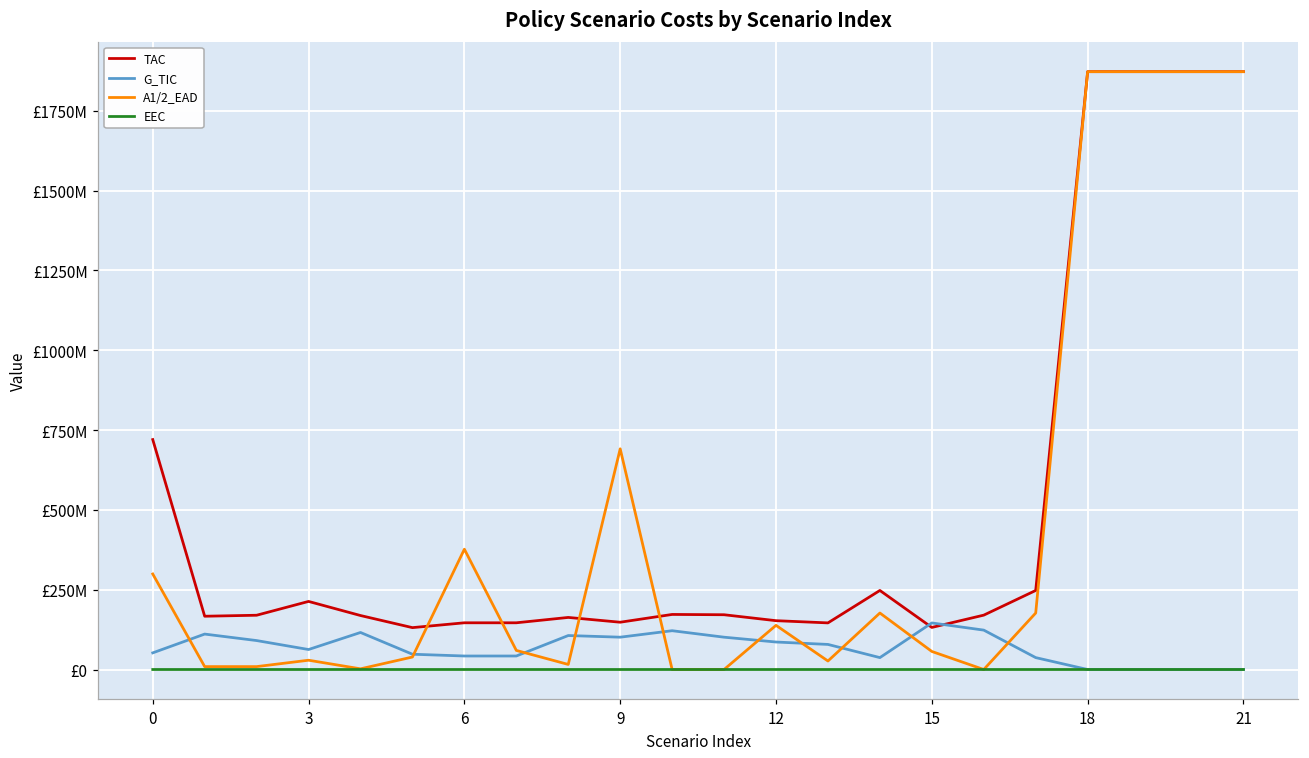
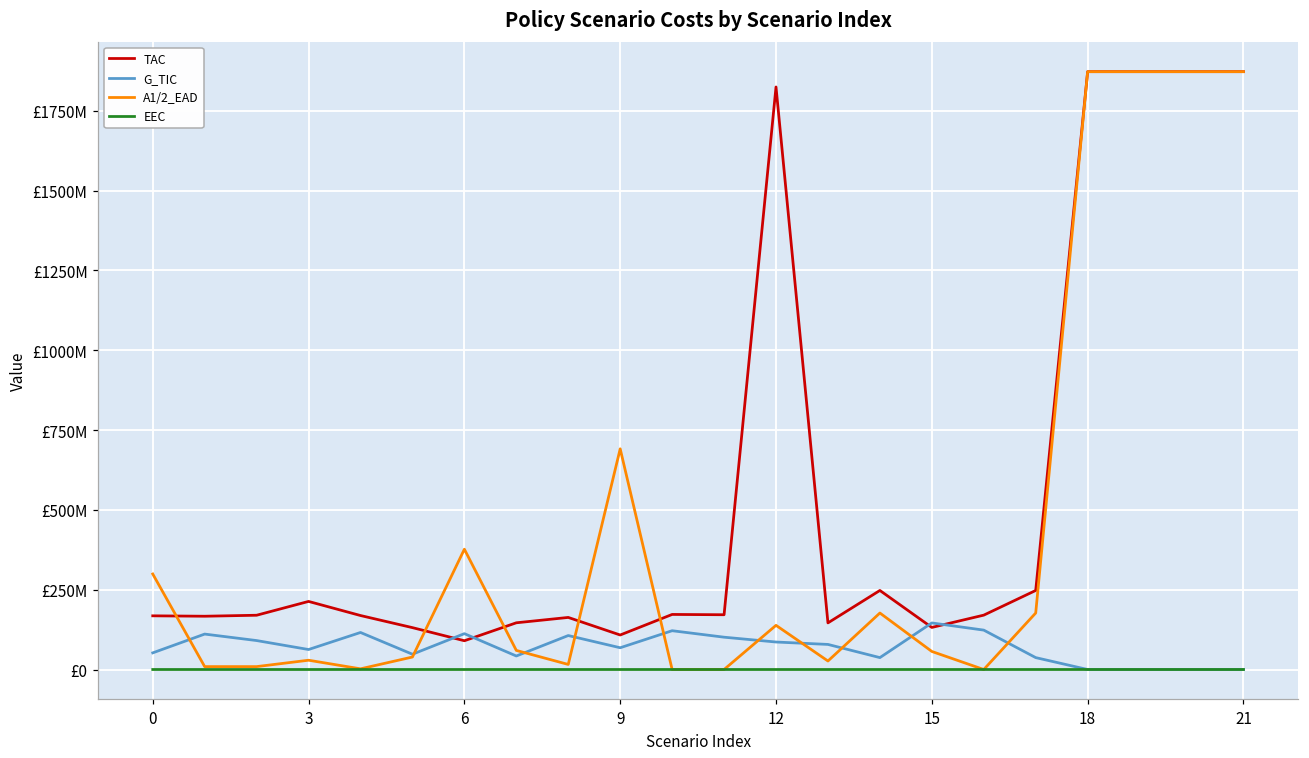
TAC, 0: £720000000 -> £170000000
TAC, 6: £150000000 -> £90000000
G_TIC, 6: £40000000 -> £110000000
TAC, 9: £150000000 -> £110000000
G_TIC, 9: £100000000 -> £70000000
TAC, 12: £150000000 -> £1820000000
